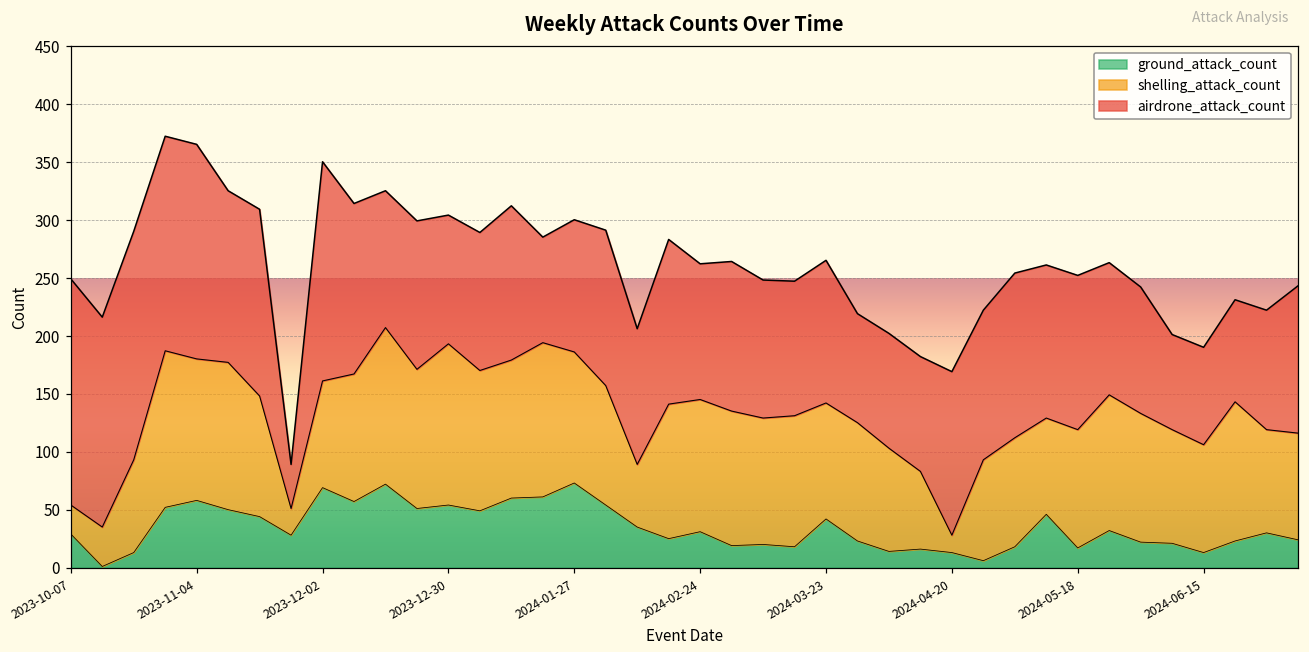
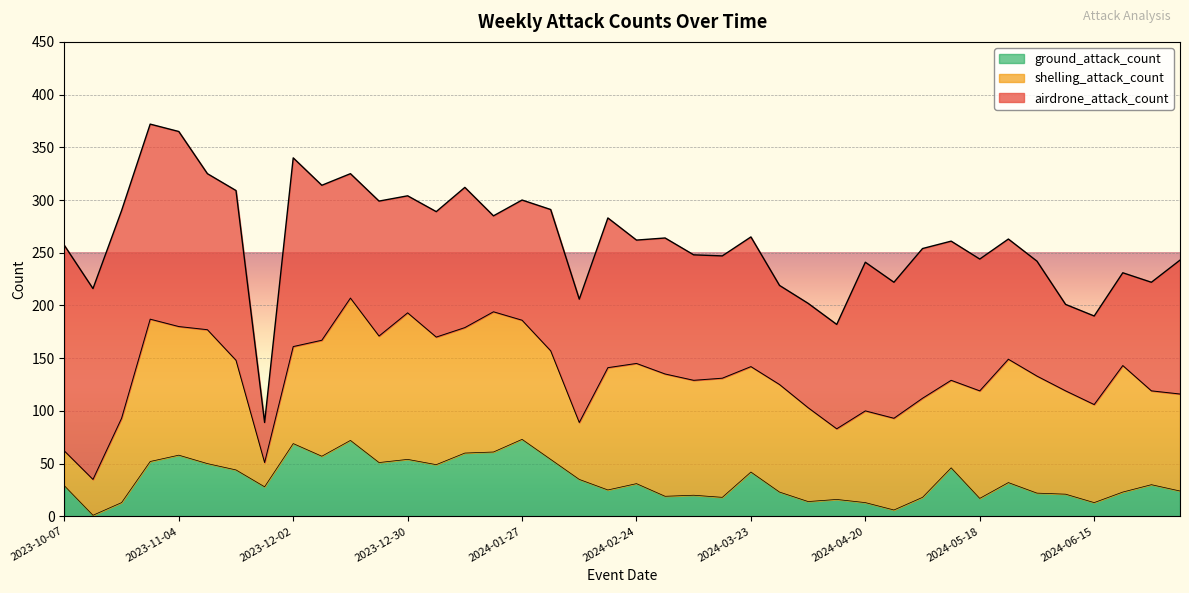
shelling_attack_count, 2023-10-07: 25 -> 33
airdrone_attack_count, 2023-12-02: 189 -> 179
shelling_attack_count, 2024-04-20: 15 -> 87
airdrone_attack_count, 2024-05-18: 133 -> 125
